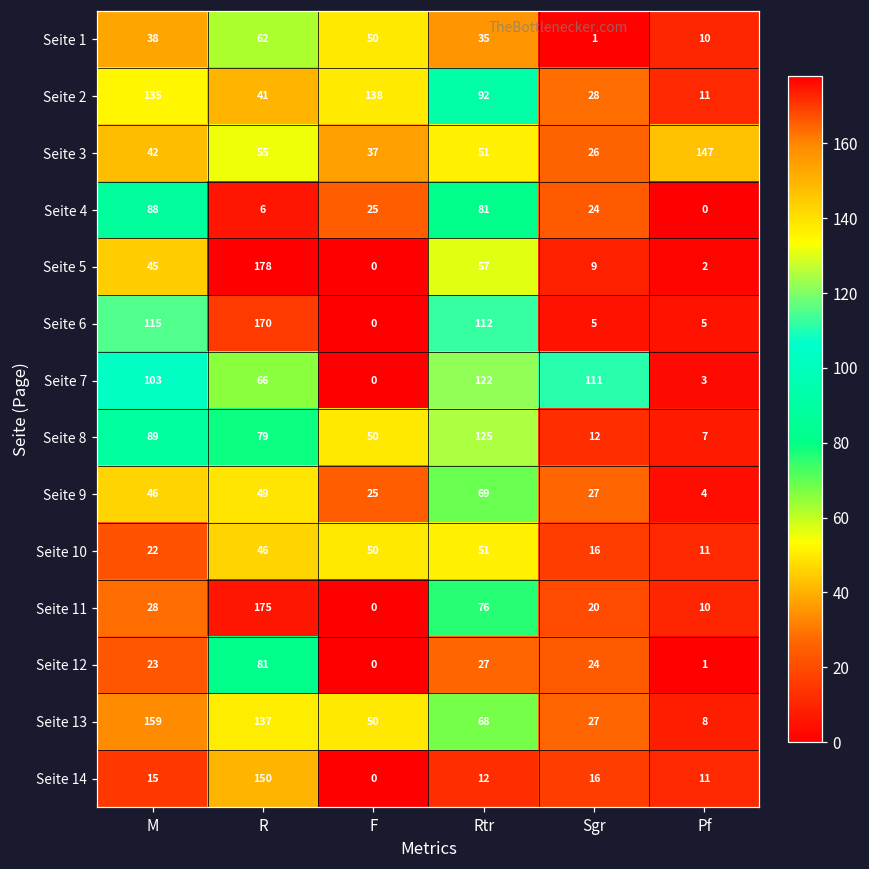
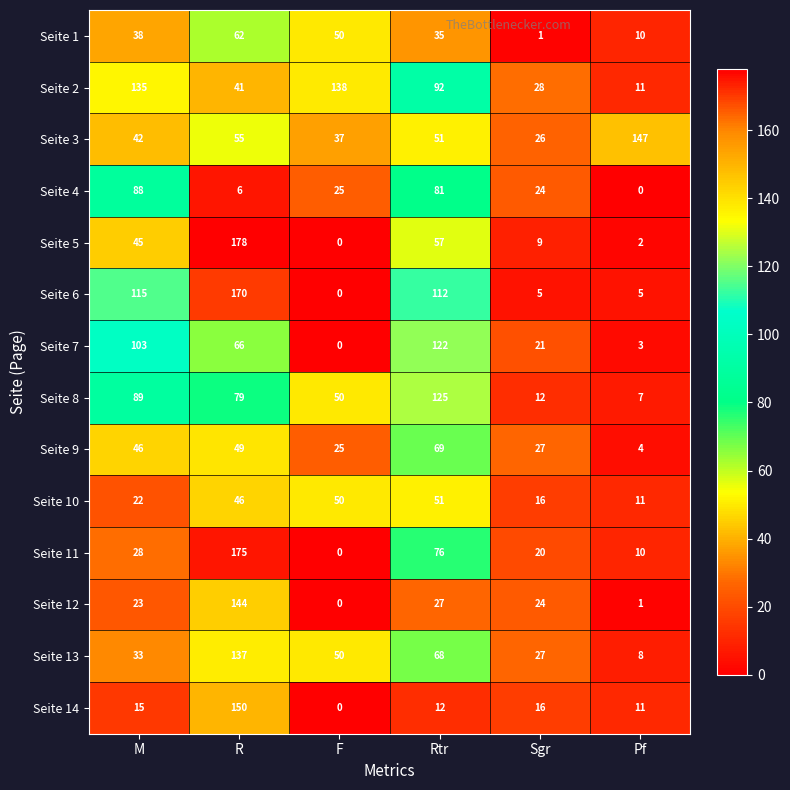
Seite 7, Sgr: 111 -> 21
Seite 12, R: 81 -> 144
Seite 13, M: 159 -> 33
